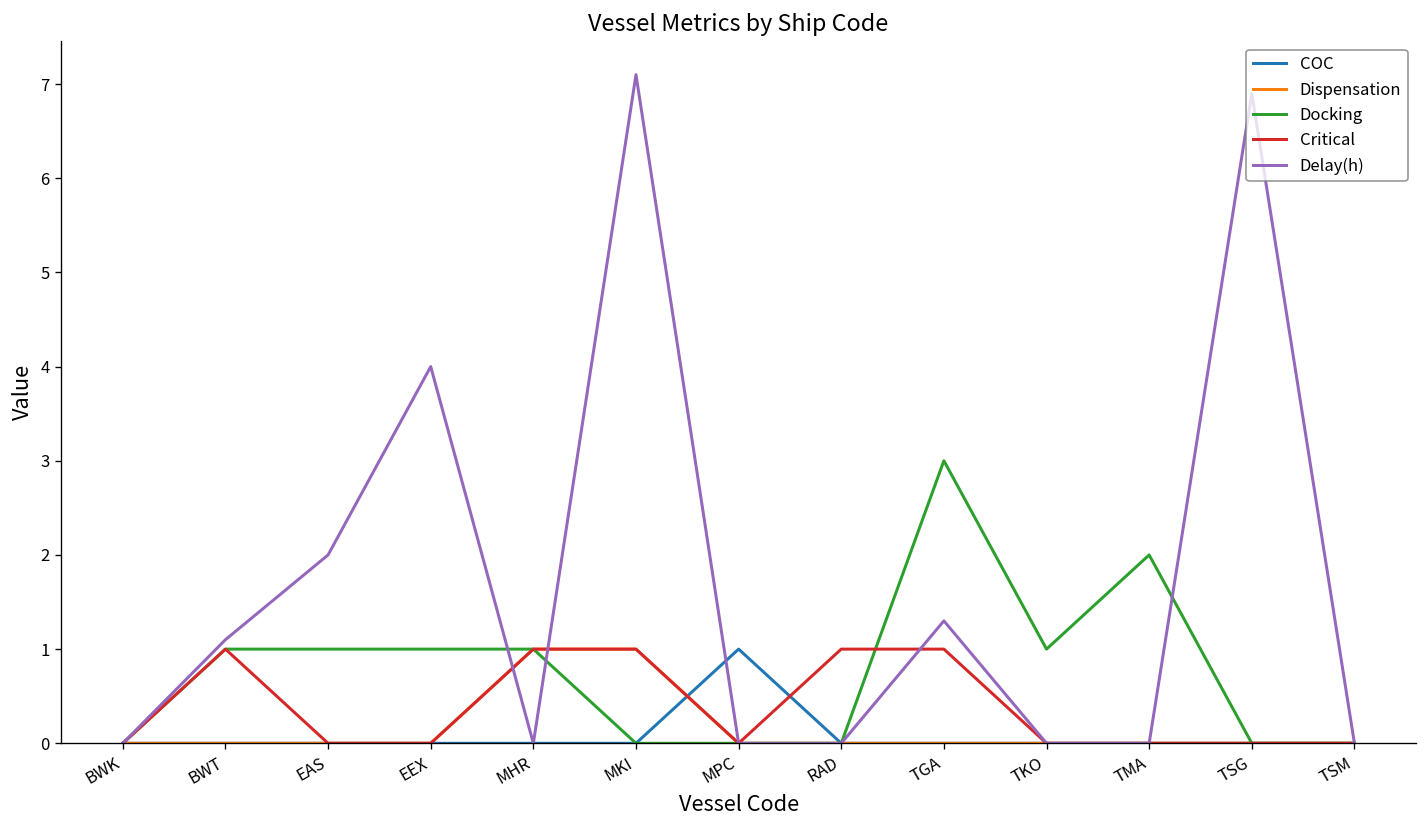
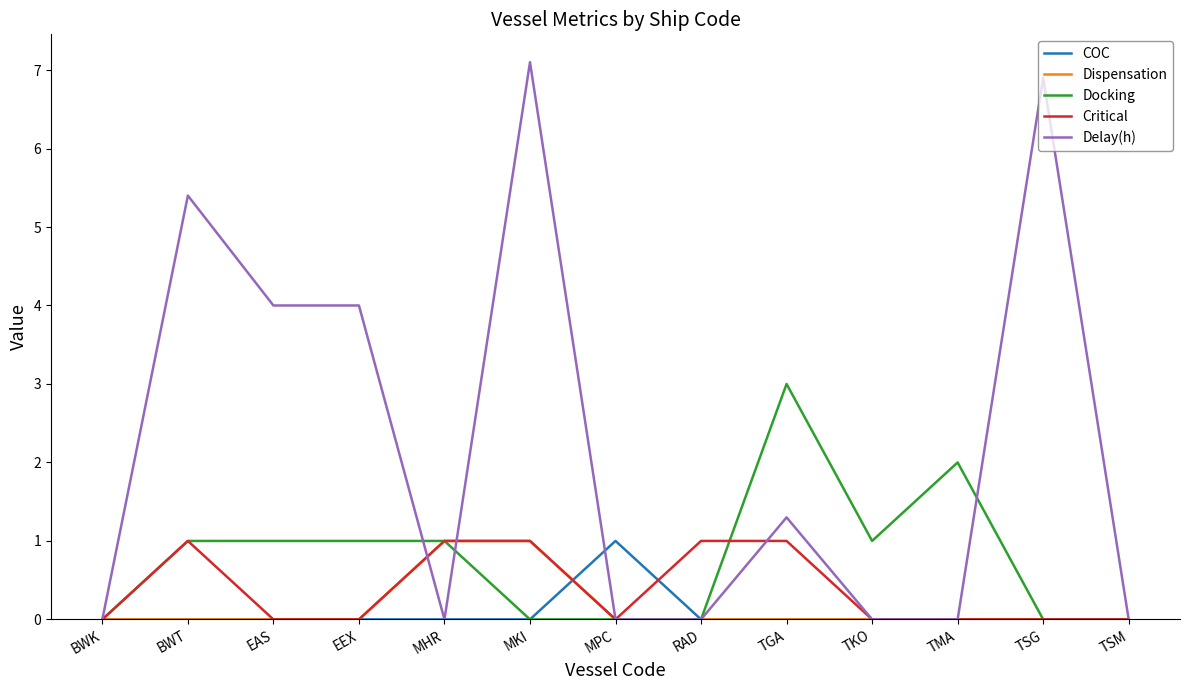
Delay(h), BWT: 1.1 -> 5.4
Delay(h), EAS: 2 -> 4
